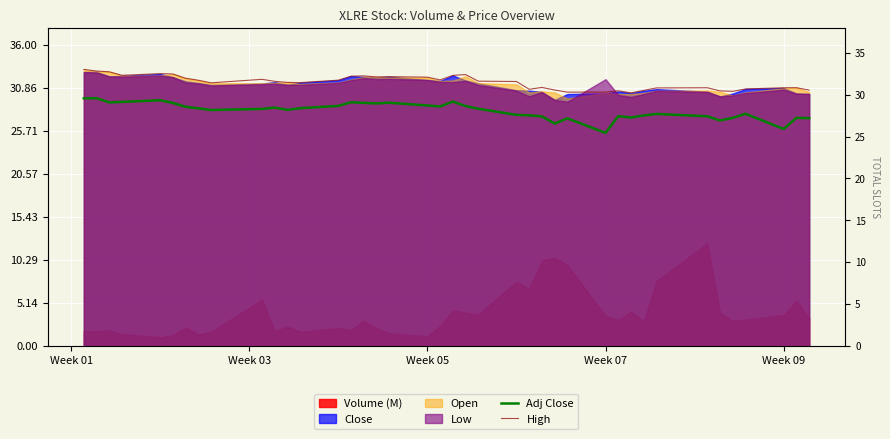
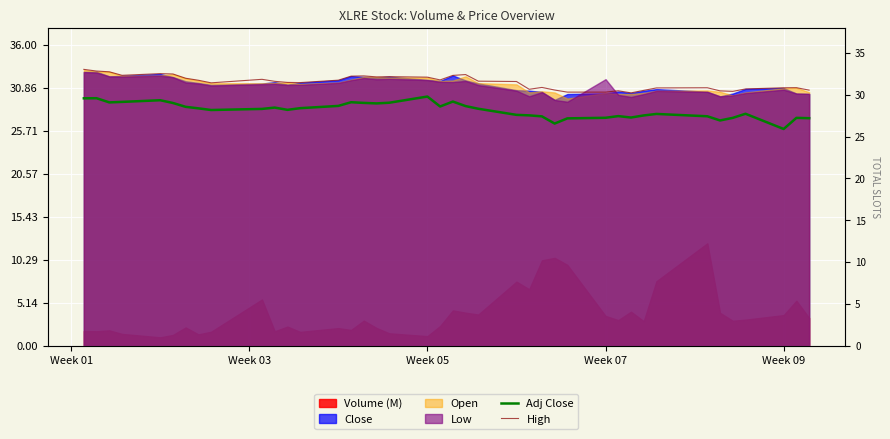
Adj Close, Week 05: 29 -> 30
Adj Close, Week 07: 25 -> 27
